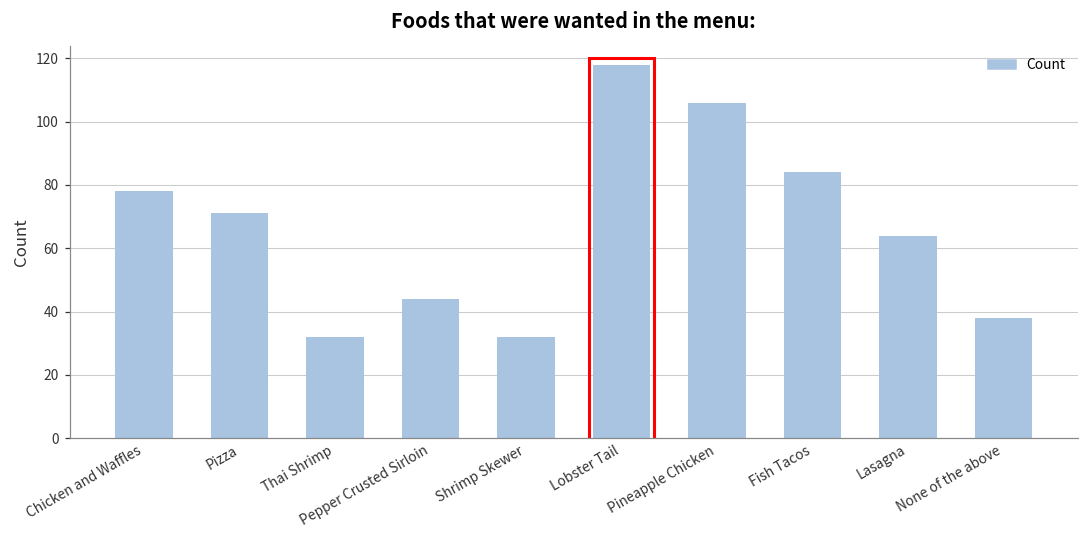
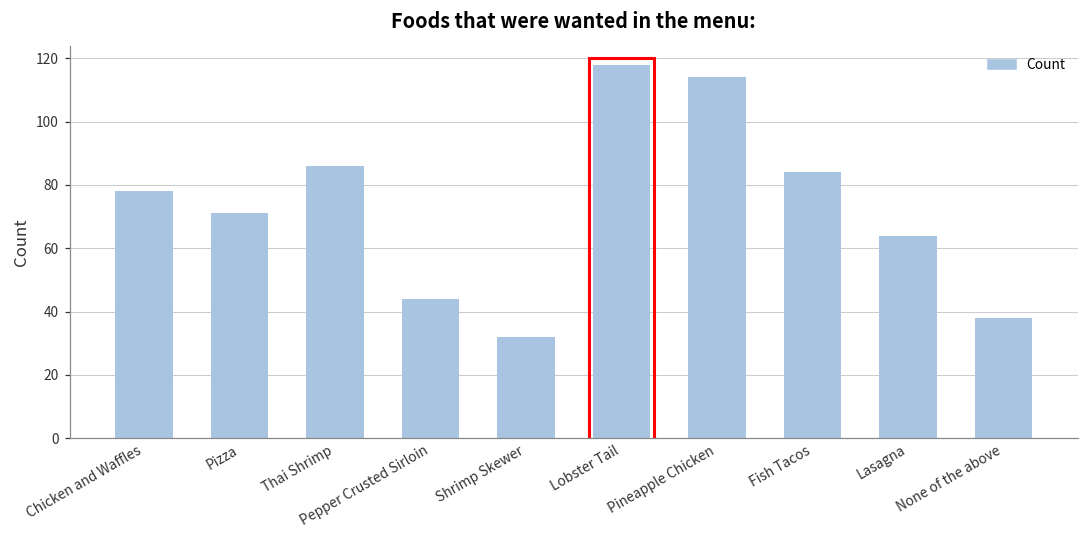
Thai Shrimp: 32 -> 86
Pineapple Chicken: 106 -> 114
